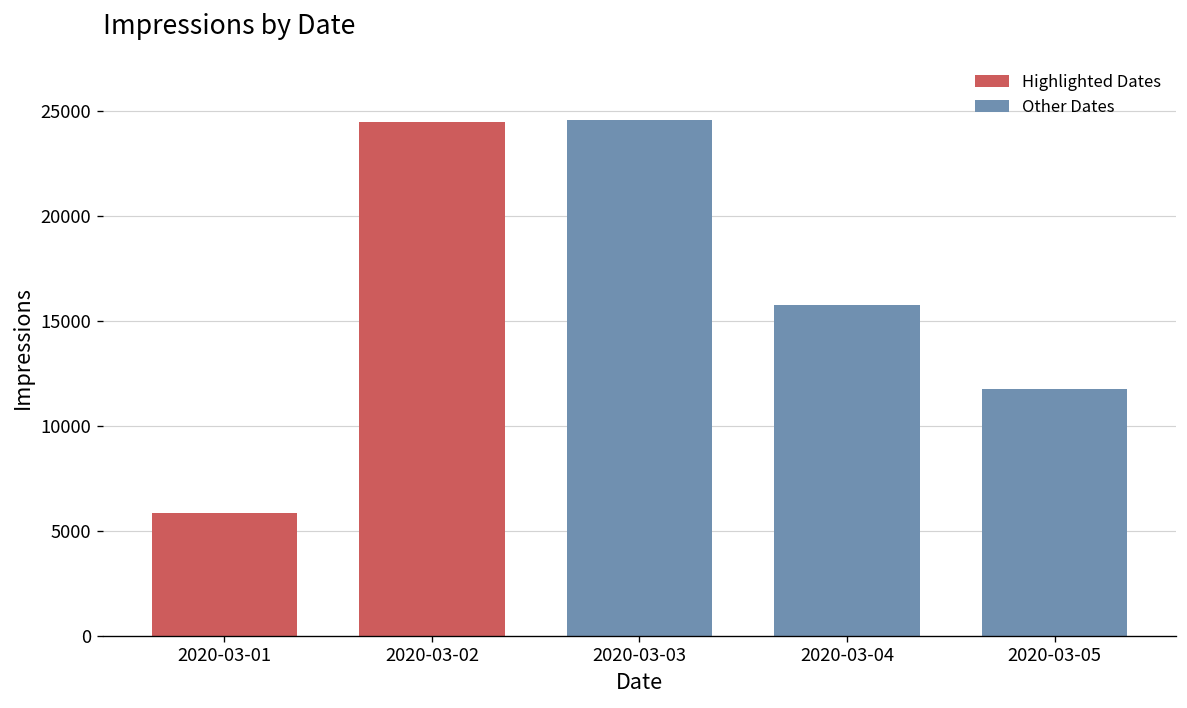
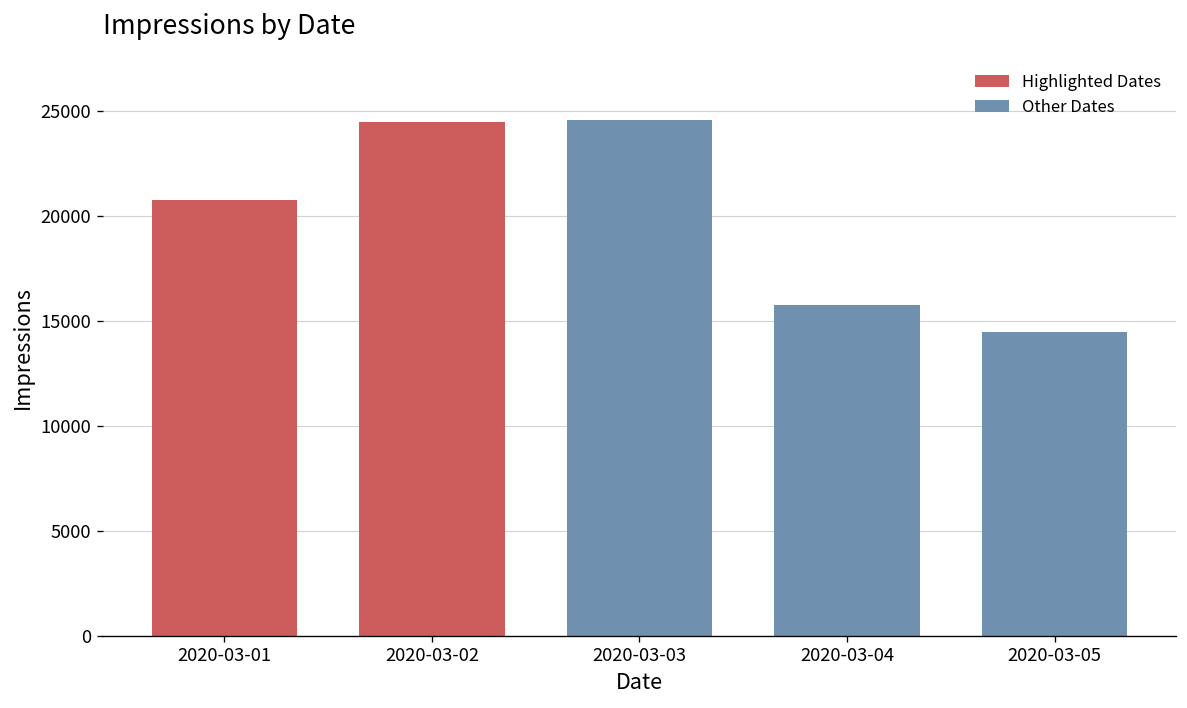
Highlighted Dates, 2020-03-01: 5900 -> 20800
Other Dates, 2020-03-05: 11800 -> 14500
